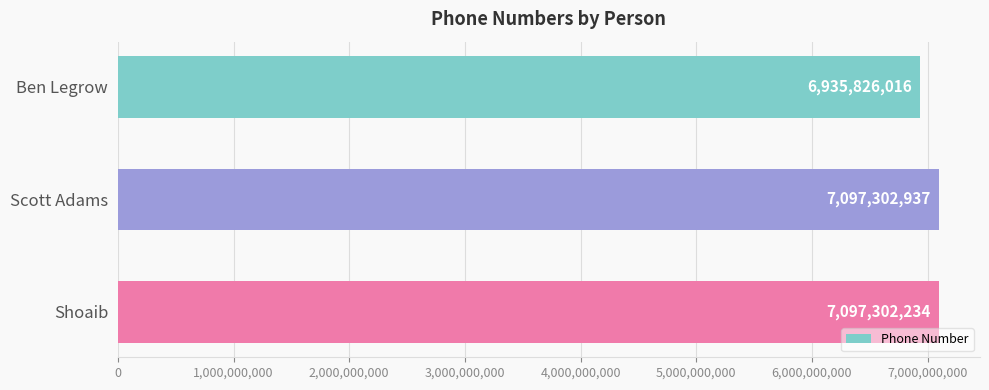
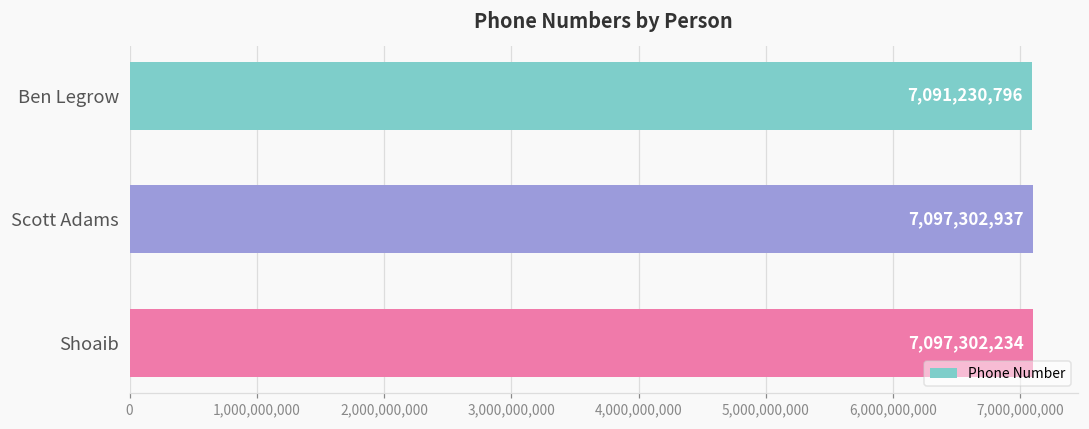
Ben Legrow: 6,935,826,016 -> 7,091,230,796
